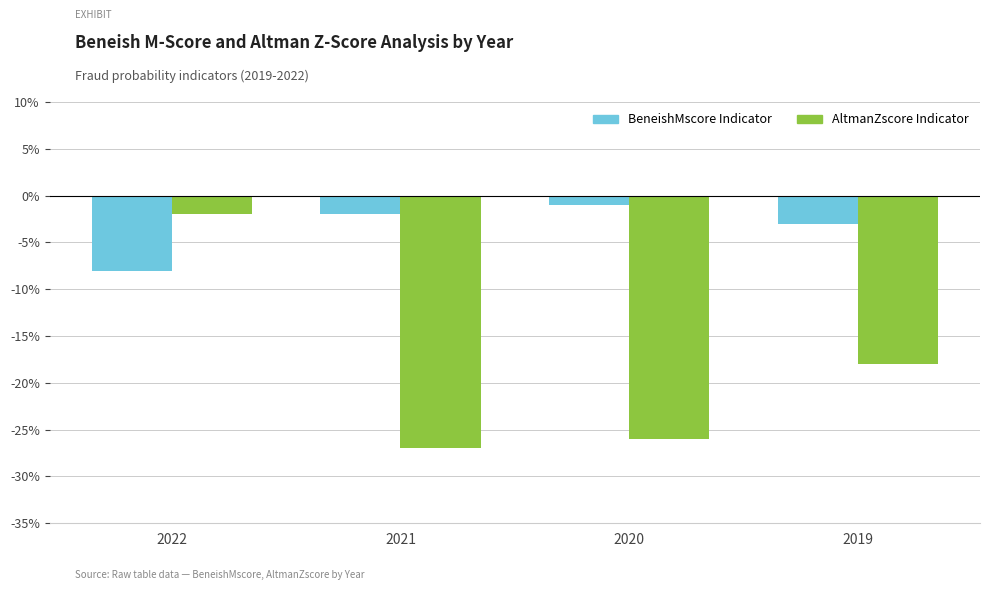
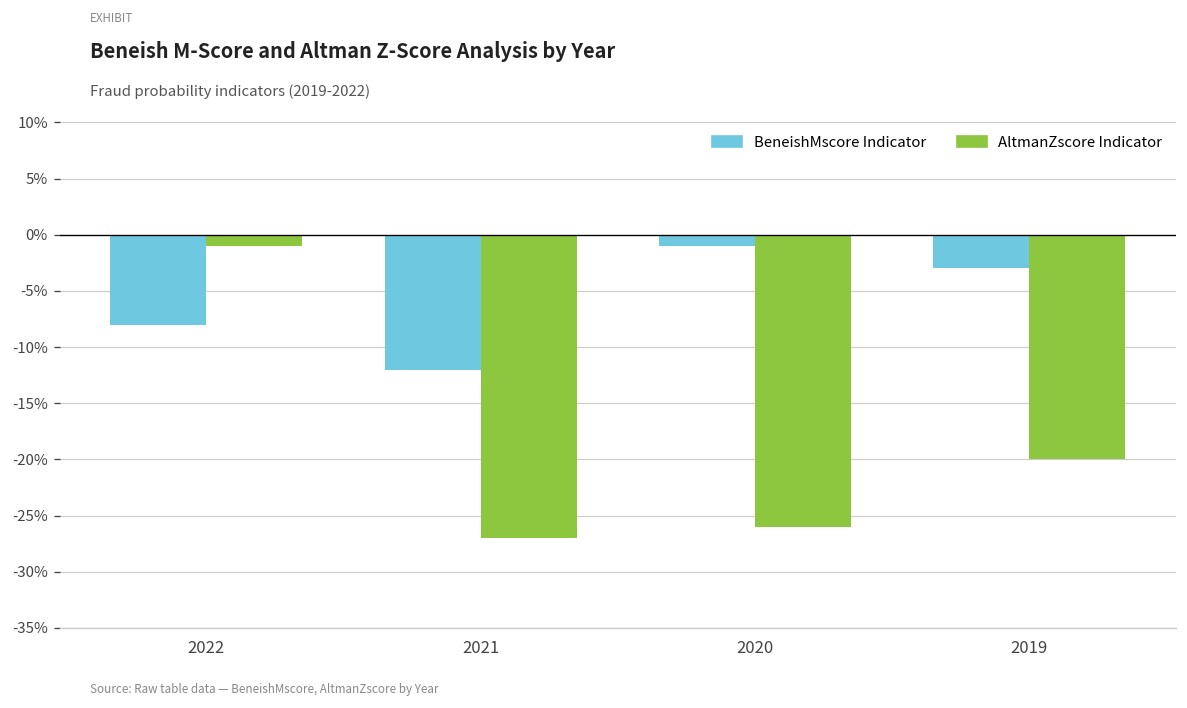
AltmanZscore Indicator, 2022: -2% -> -1%
BeneishMscore Indicator, 2021: -2% -> -12%
AltmanZscore Indicator, 2019: -18% -> -20%
